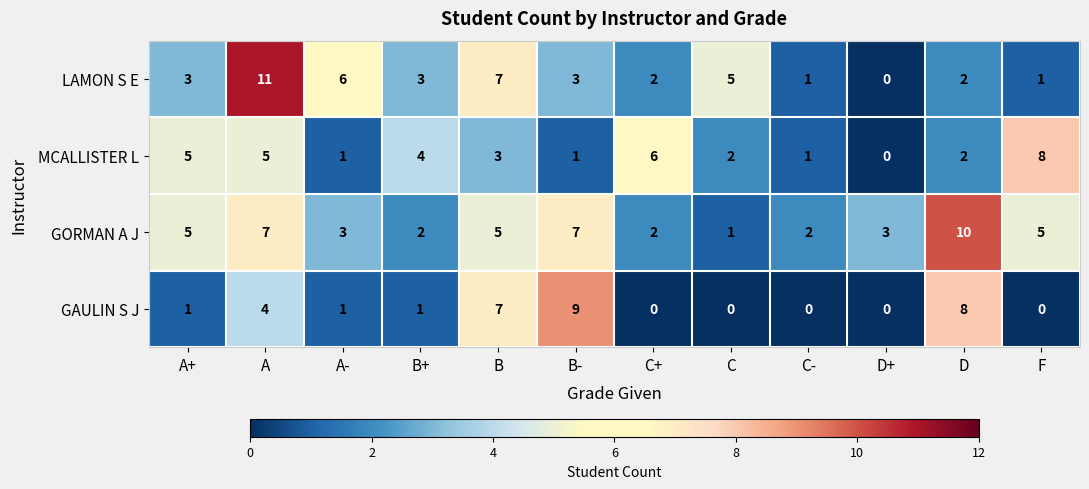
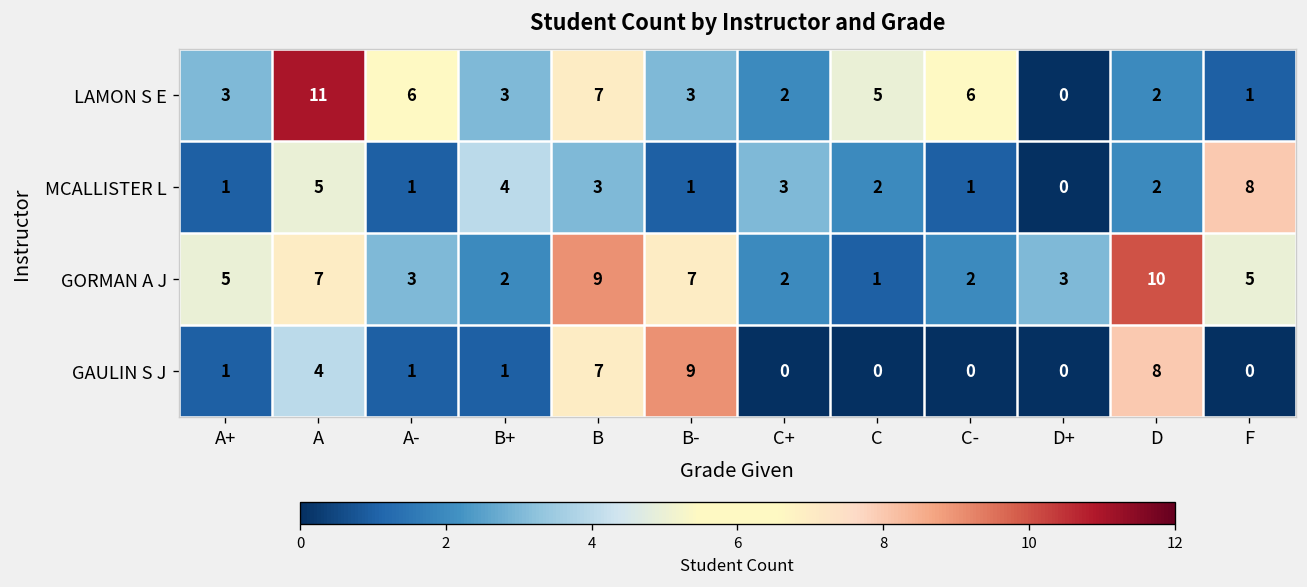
LAMON S E, C-: 1 -> 6
MCALLISTER L, A+: 5 -> 1
MCALLISTER L, C+: 6 -> 3
GORMAN A J, B: 5 -> 9
